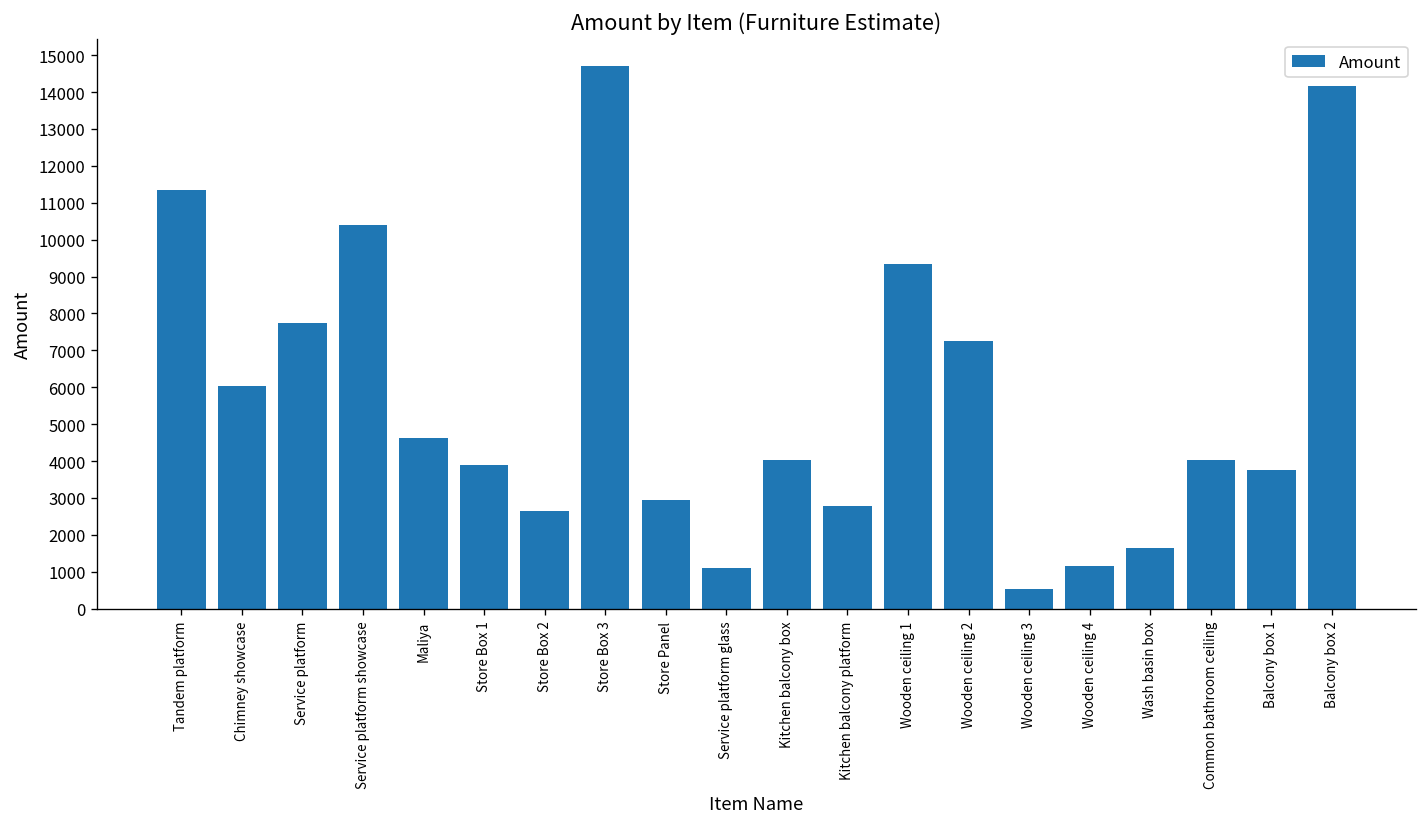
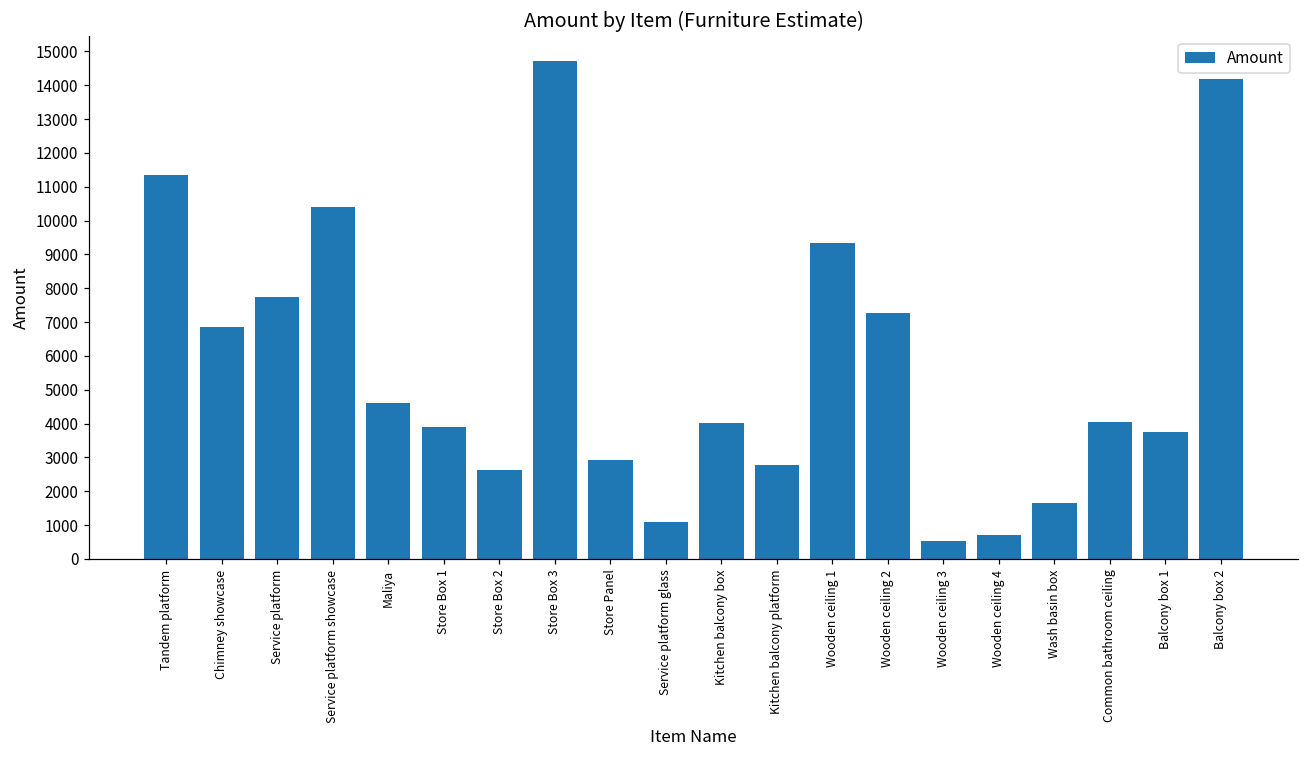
Chimney showcase: 6000 -> 6900
Wooden ceiling 4: 1200 -> 700
